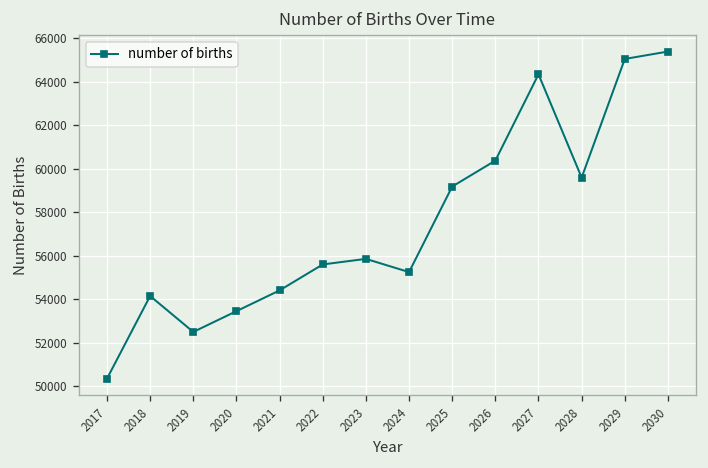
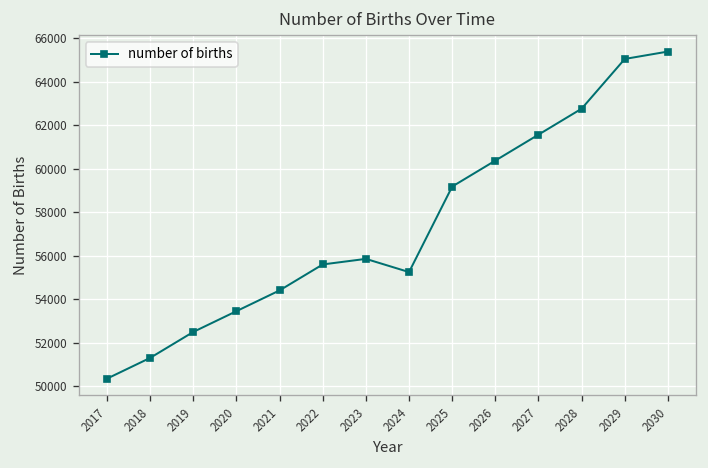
2018: 54100 -> 51300
2027: 64300 -> 61600
2028: 59600 -> 62800
